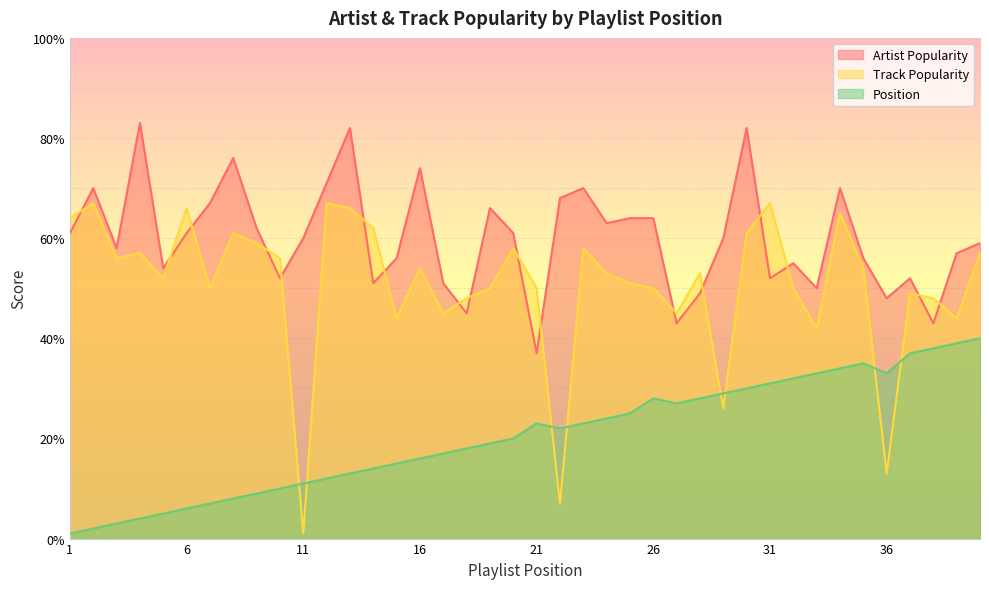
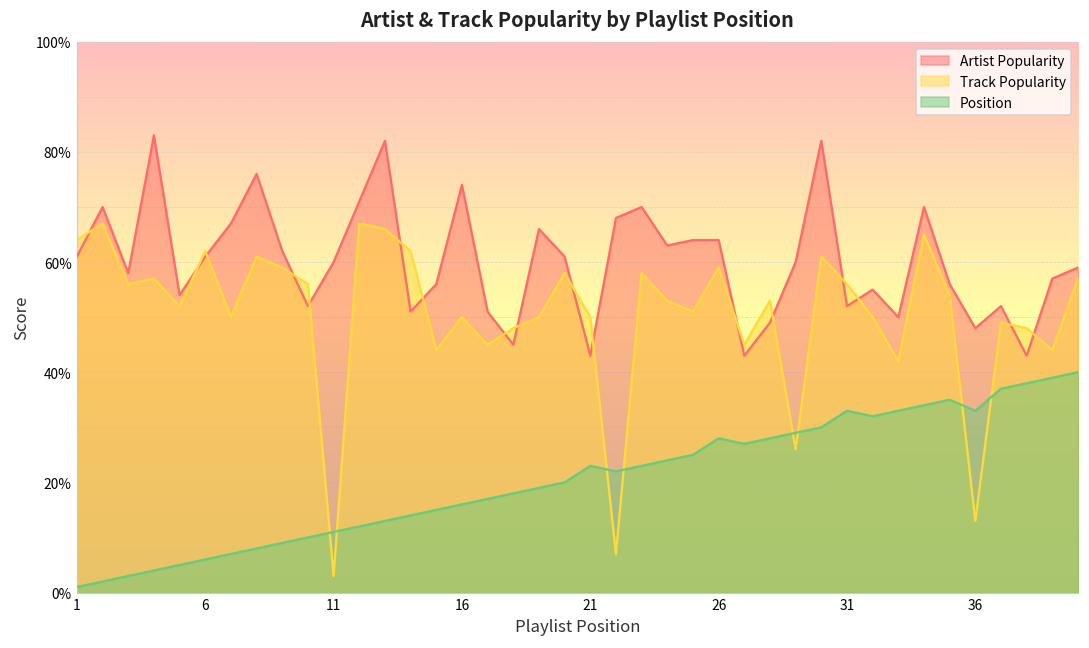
Track Popularity, 6: 66% -> 62%
Track Popularity, 11: 1% -> 3%
Track Popularity, 16: 54% -> 50%
Artist Popularity, 21: 37% -> 43%
Track Popularity, 26: 50% -> 59%
Track Popularity, 31: 67% -> 56%
Position, 31: 31% -> 33%
